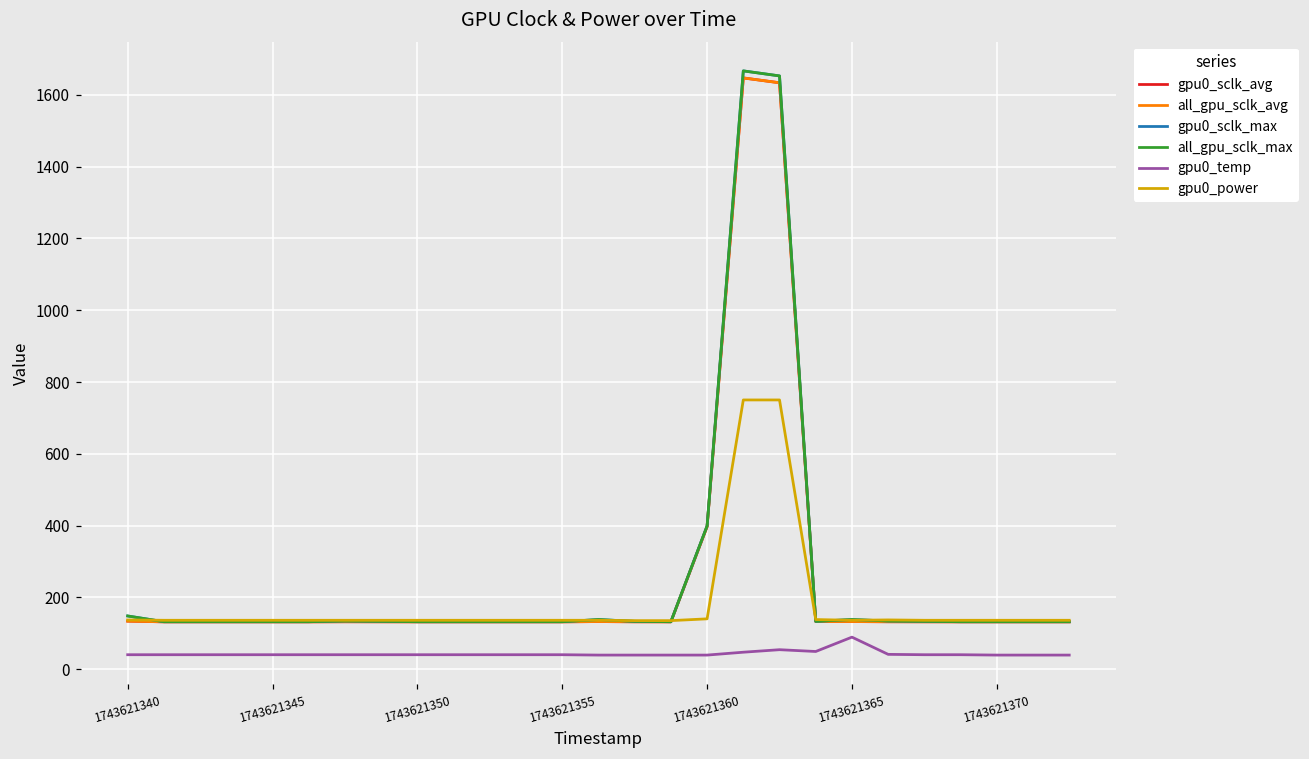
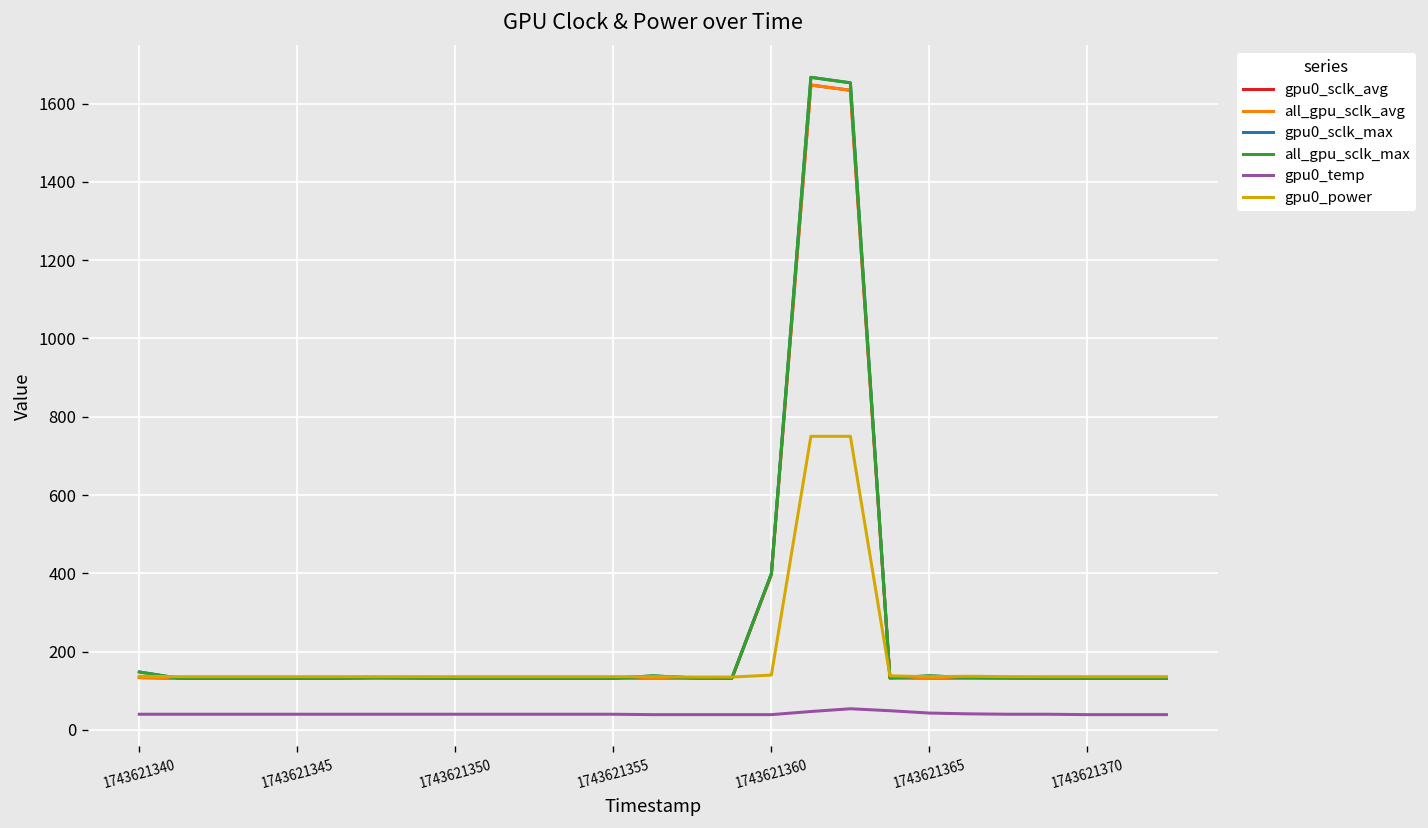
gpu0_temp, 1743621365: 90 -> 40
